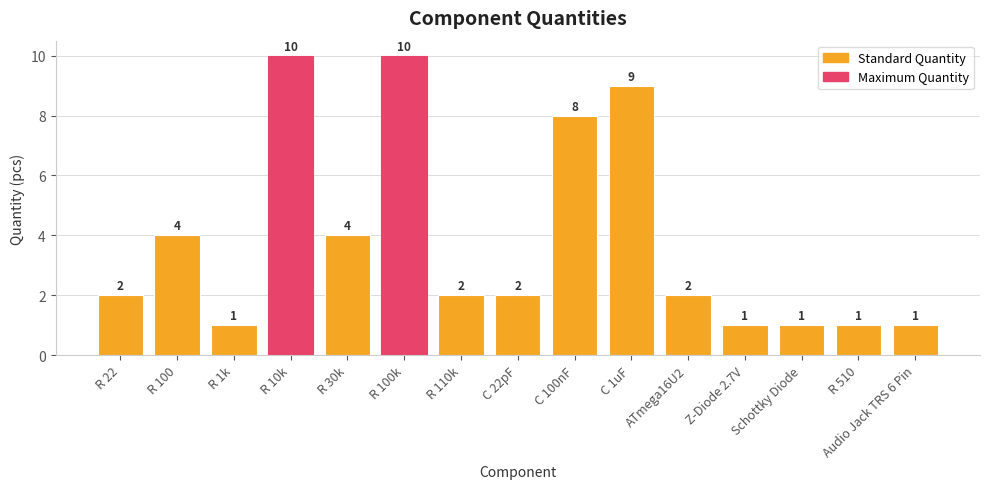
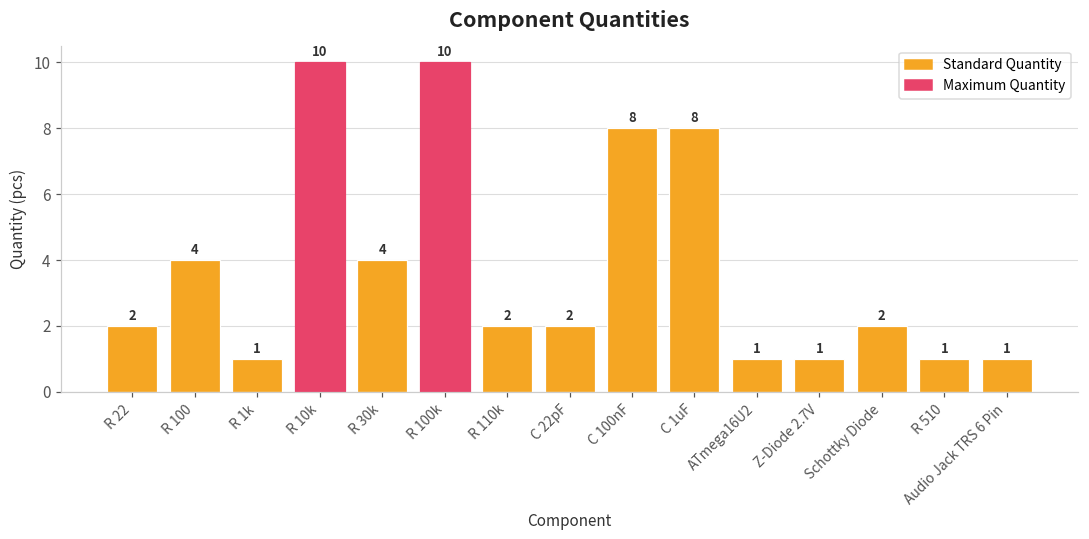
C 1uF: 9 -> 8
ATmega16U2: 2 -> 1
Schottky Diode: 1 -> 2
